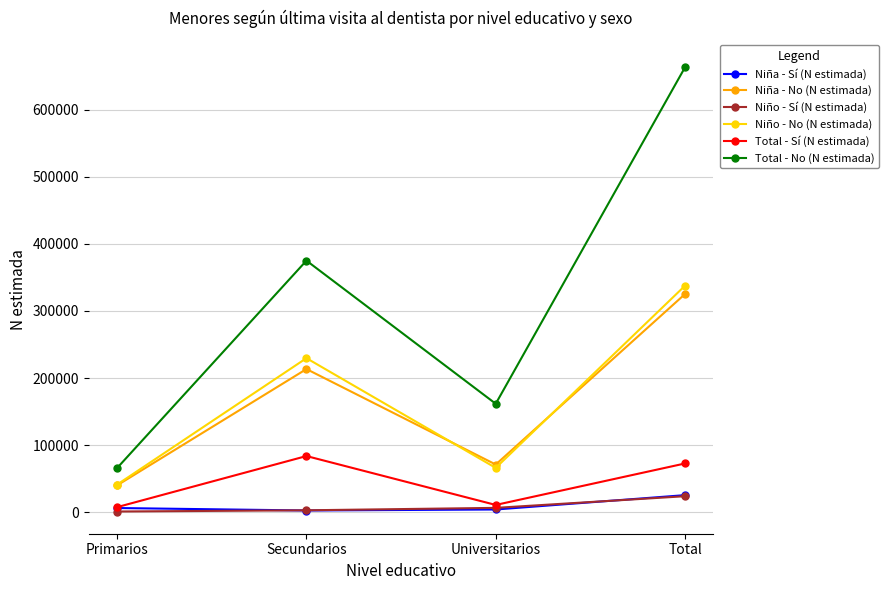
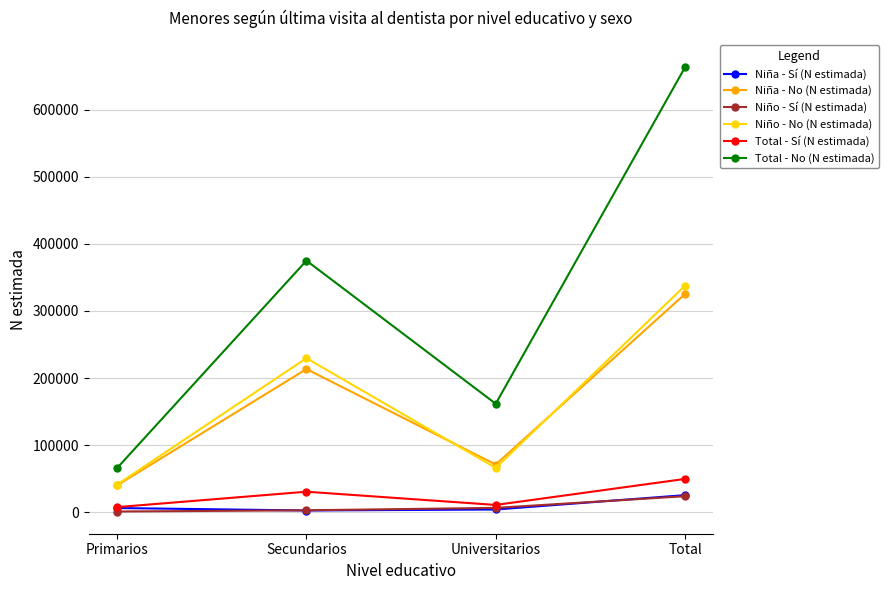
Total - Sí (N estimada), Secundarios: 80000 -> 30000
Total - Sí (N estimada), Total: 70000 -> 50000
